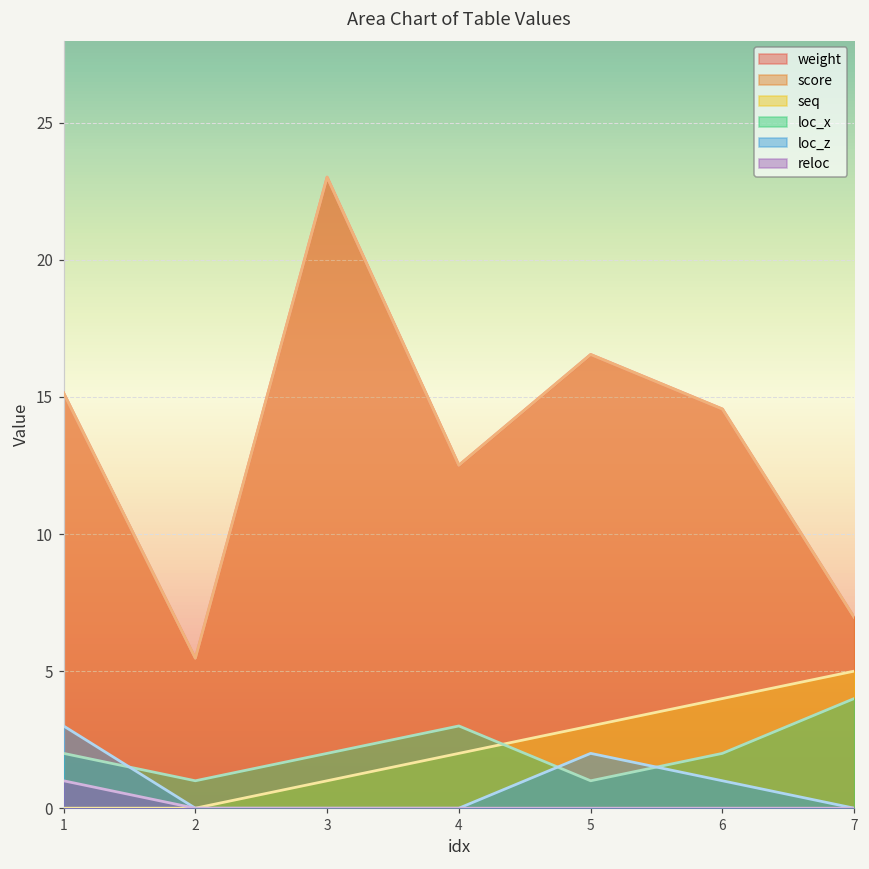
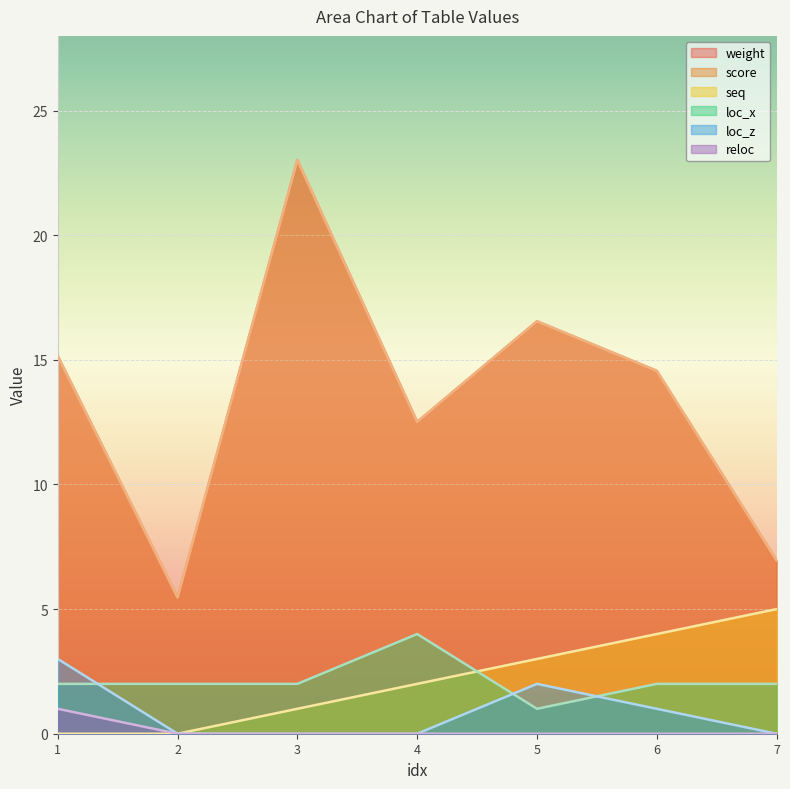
loc_x, 2: 1 -> 2
loc_x, 4: 3 -> 4
loc_x, 7: 4 -> 2
